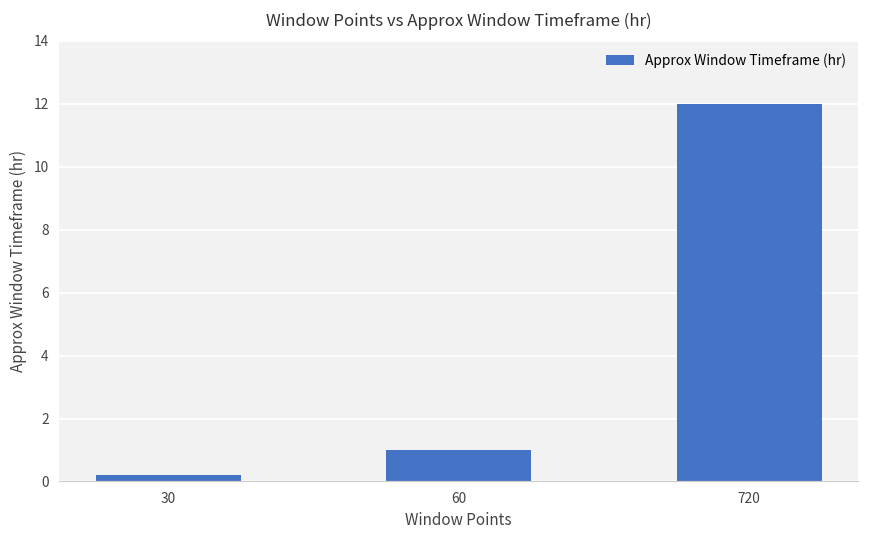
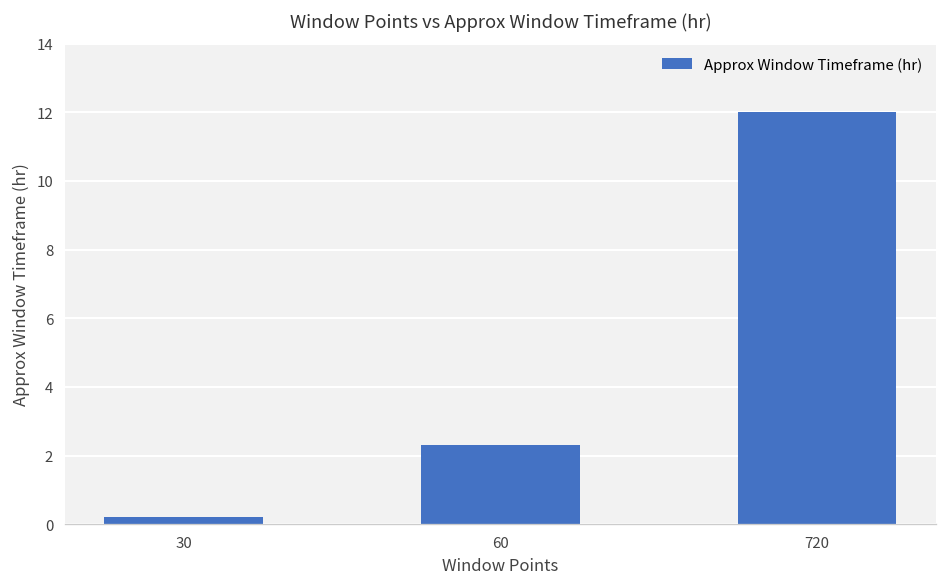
60: 1.0 -> 2.3
